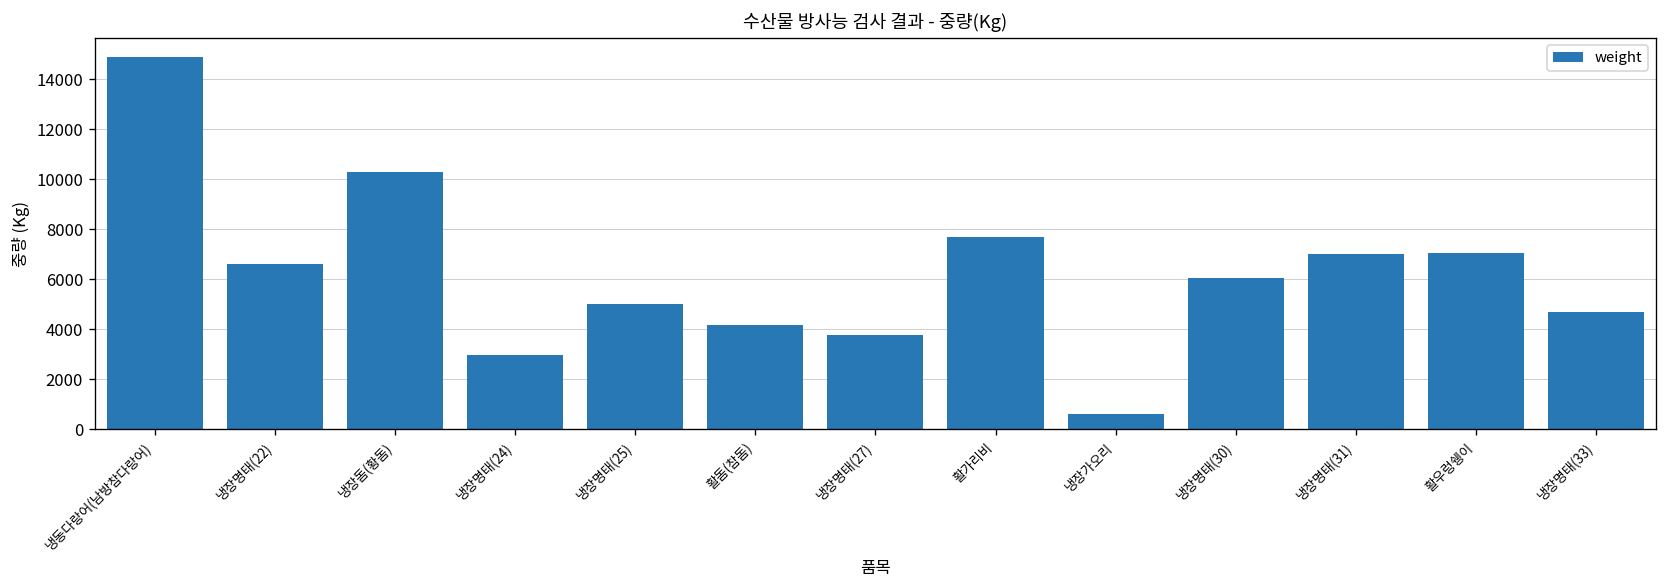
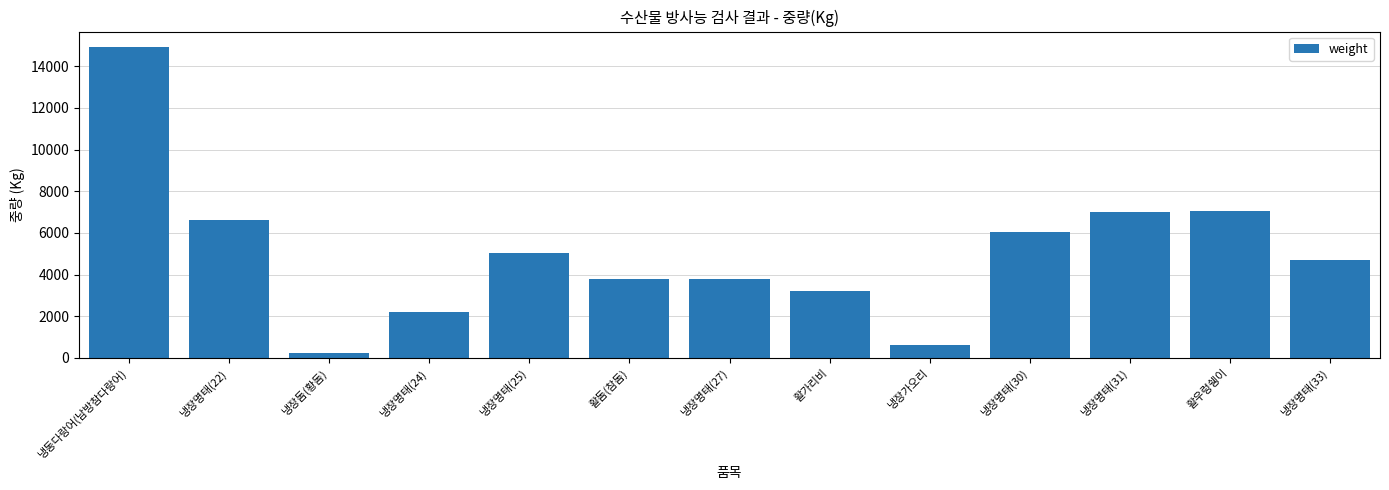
냉장돔(황돔): 10300 -> 200
냉장명태(24): 3000 -> 2200
활돔(참돔): 4200 -> 3800
활가리비: 7700 -> 3200
